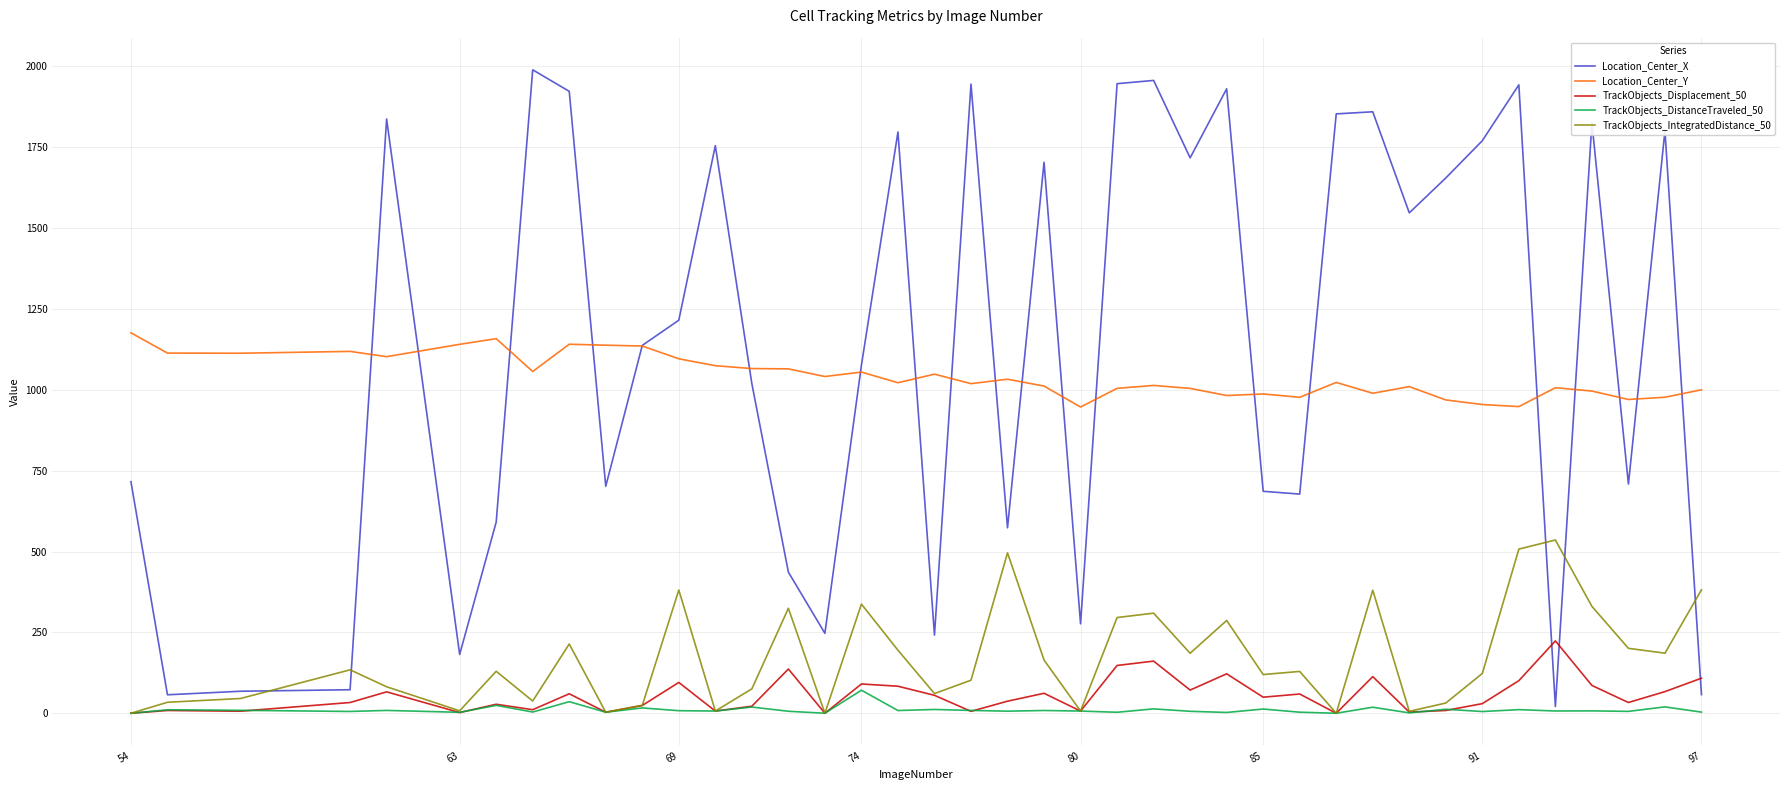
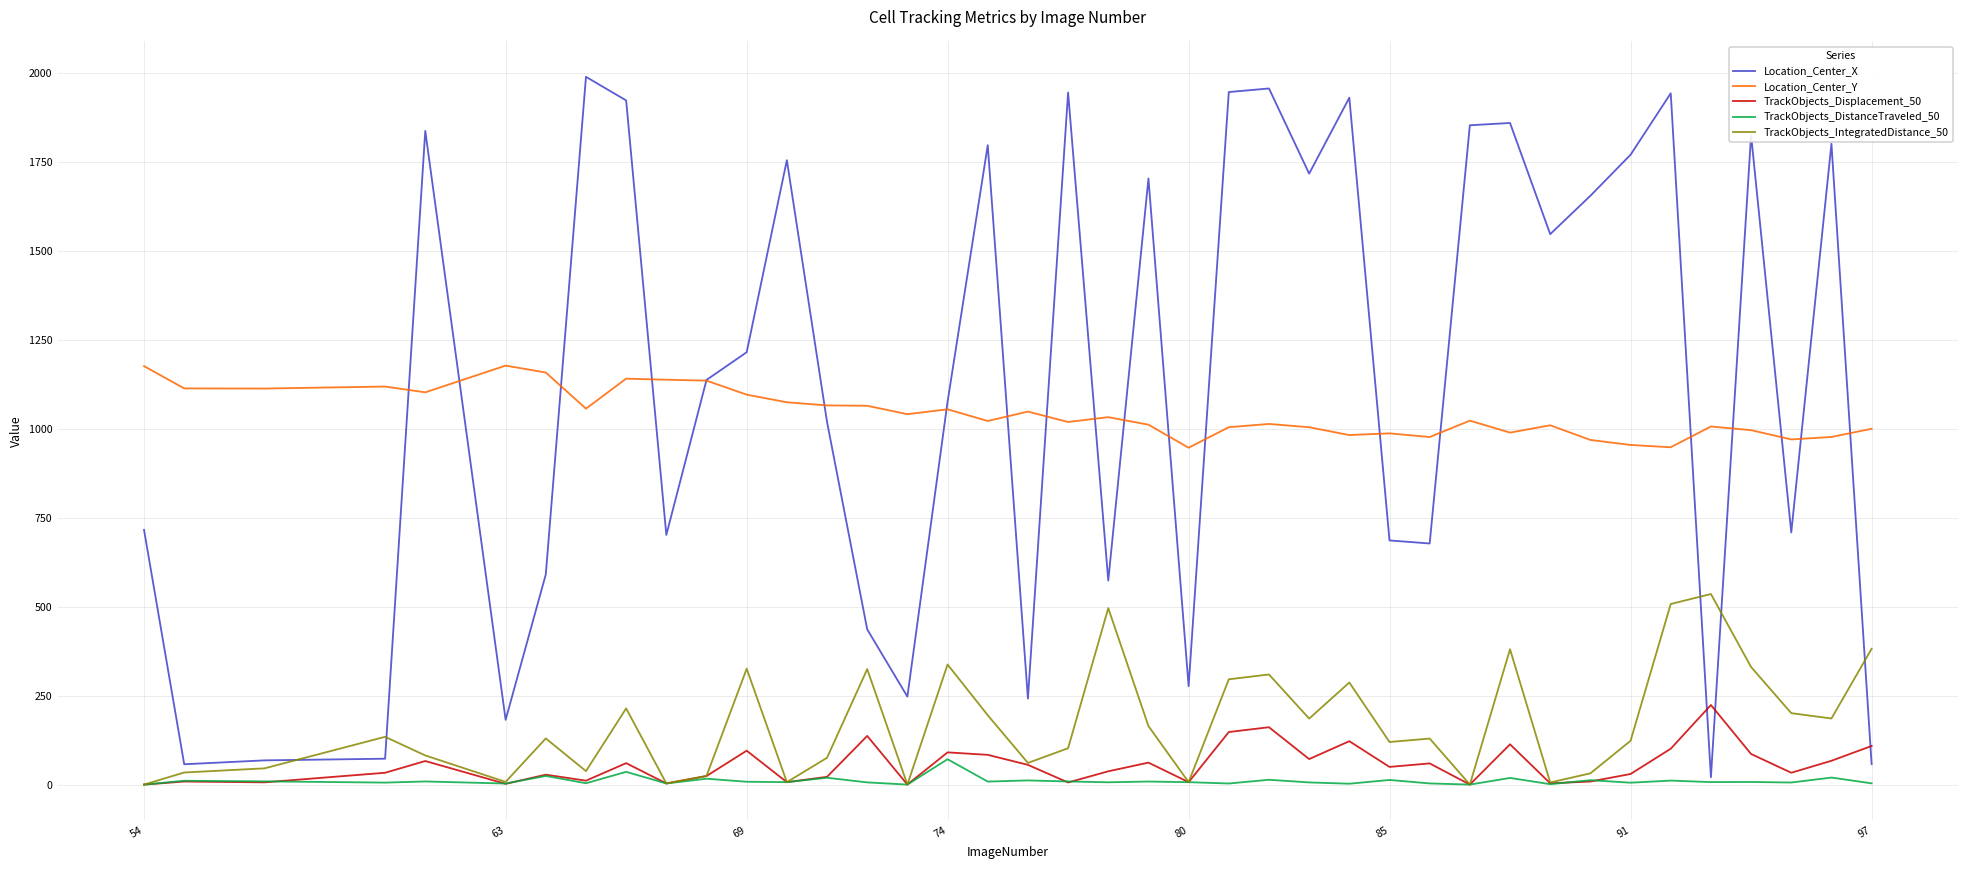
Location_Center_Y, 63: 1140 -> 1180
TrackObjects_IntegratedDistance_50, 69: 380 -> 330
